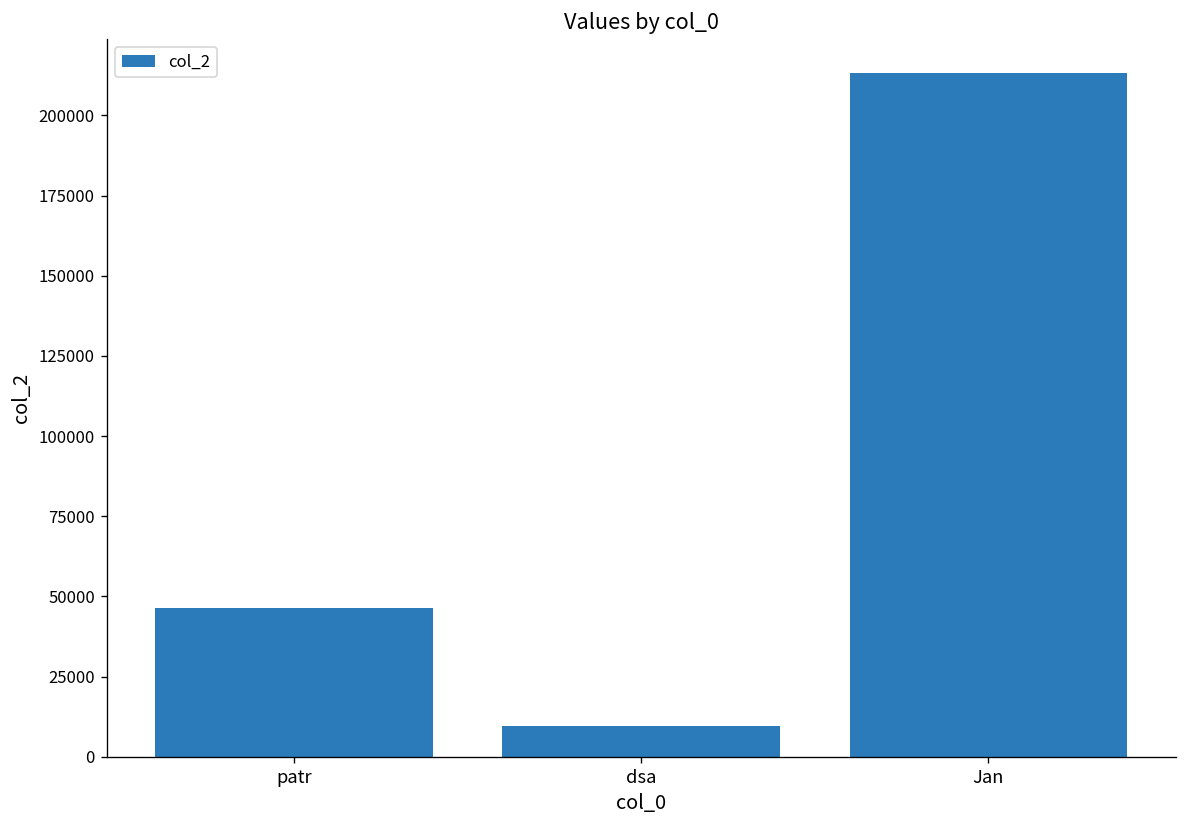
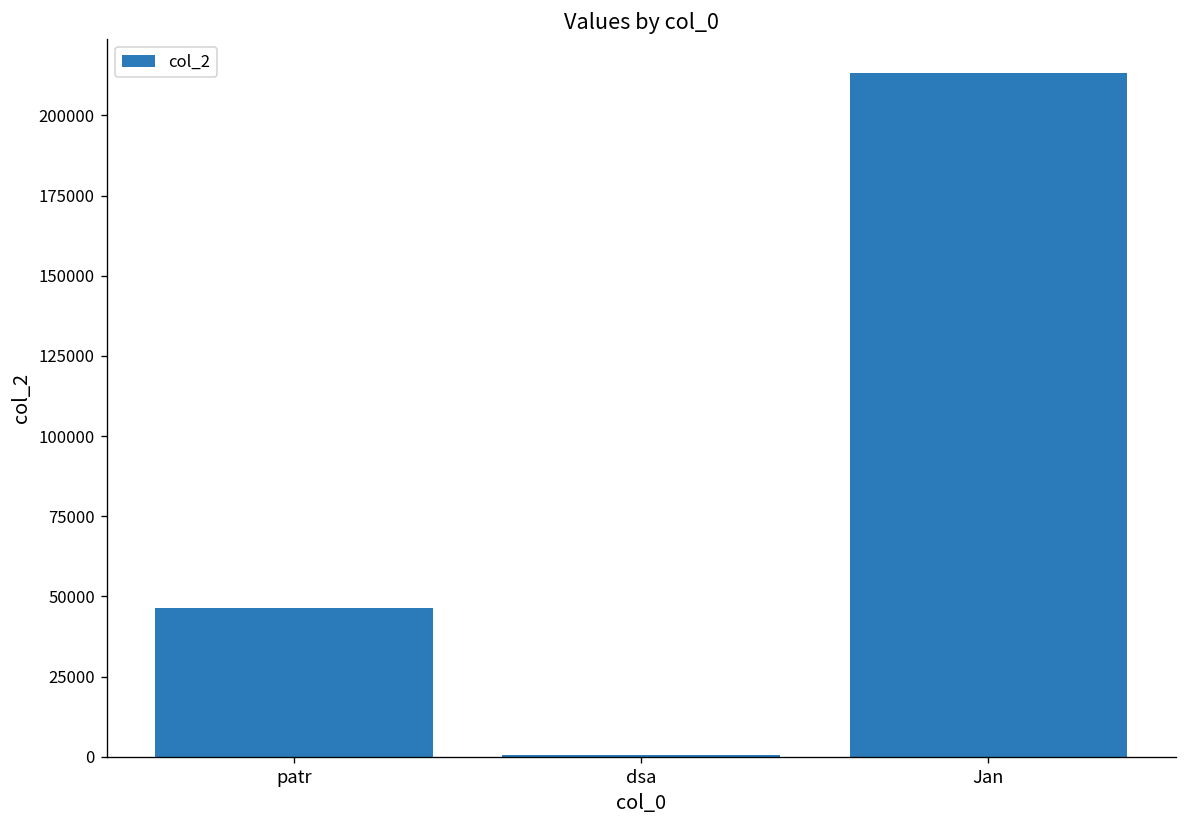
dsa: 10000 -> 0
